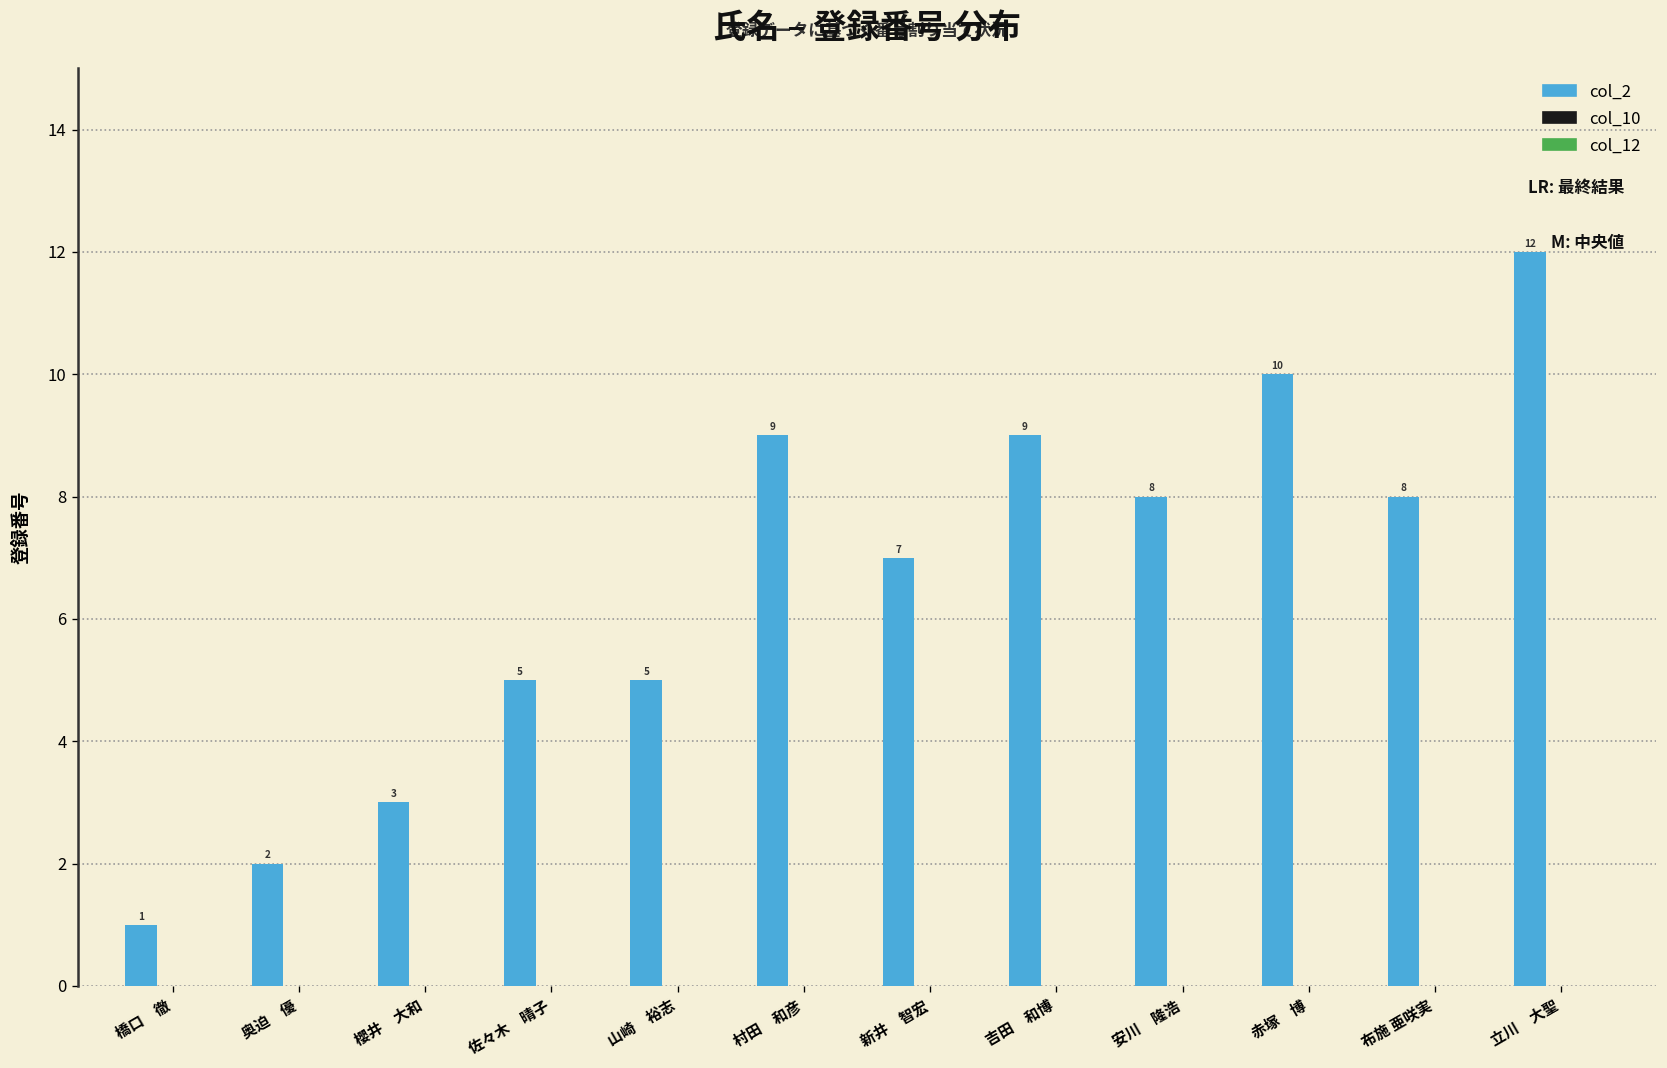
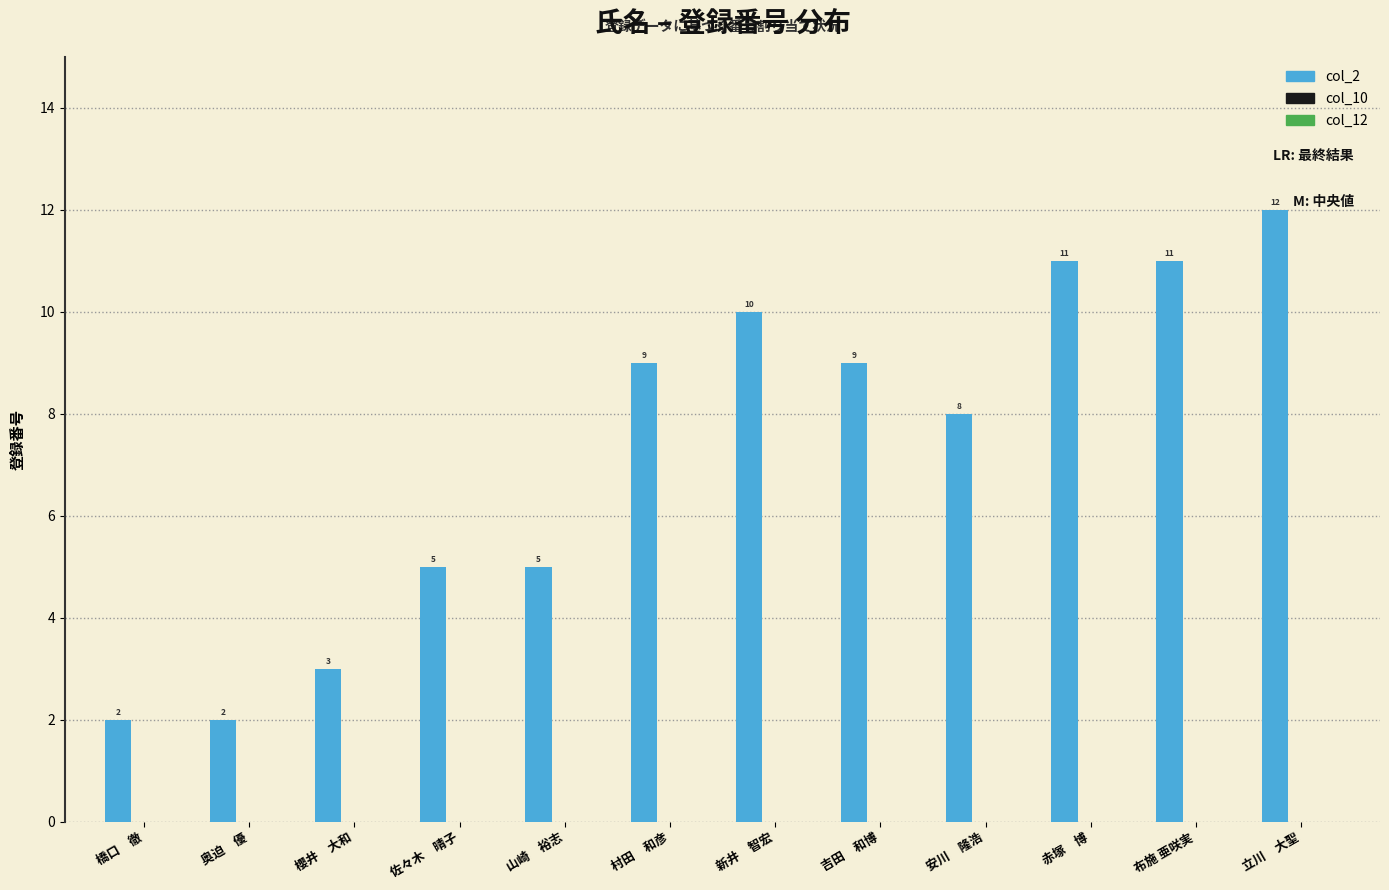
col_2, 橋口 徹: 1 -> 2
col_2, 新井 智宏: 7 -> 10
col_2, 赤塚 博: 10 -> 11
col_2, 布施 亜咲実: 8 -> 11
